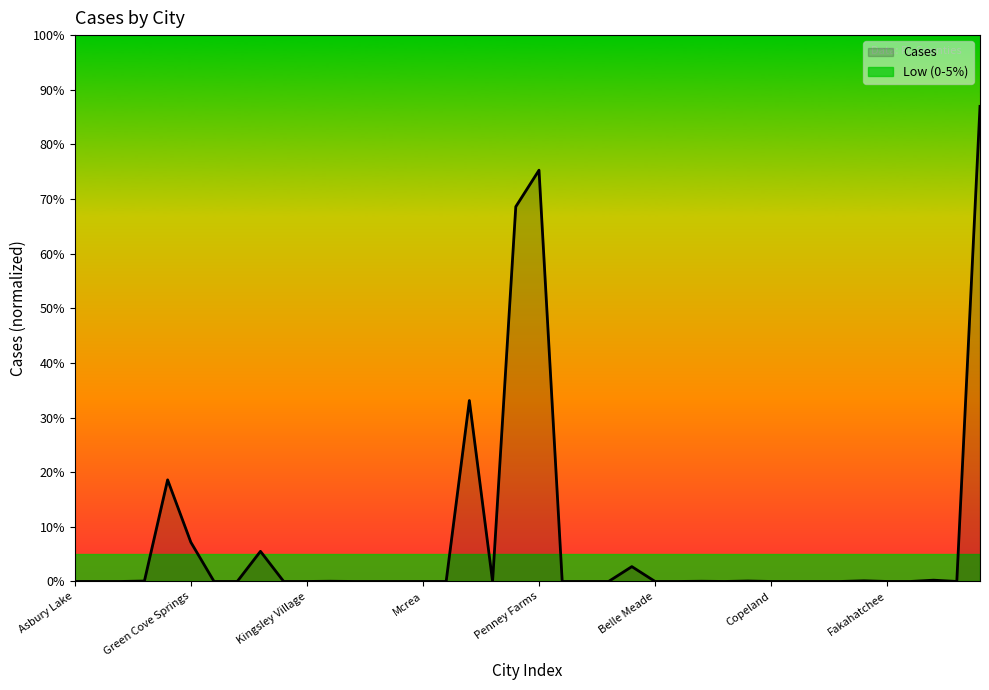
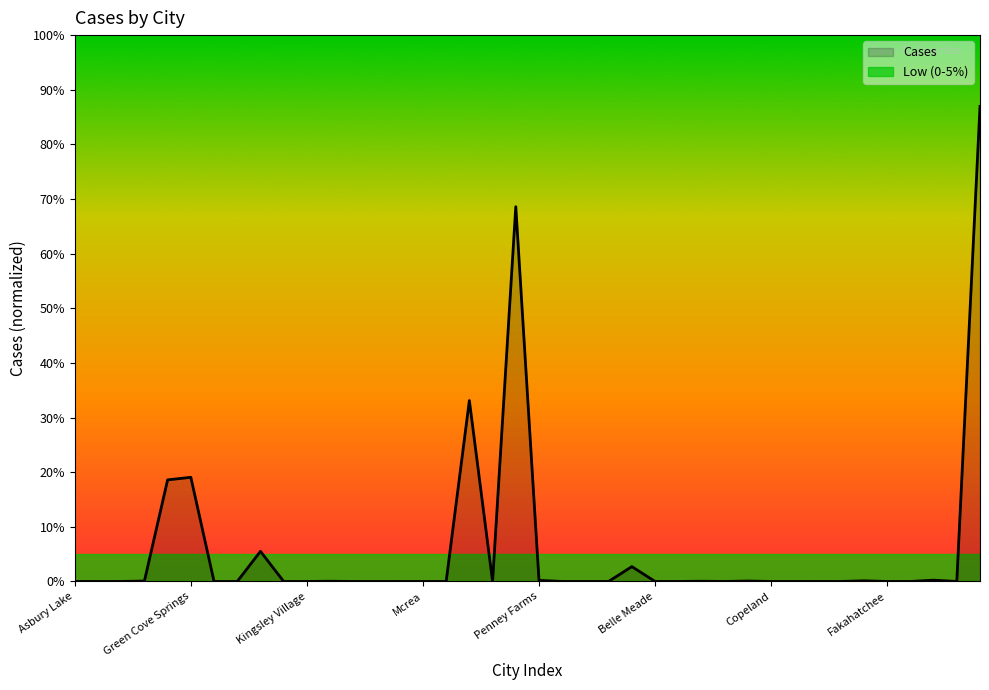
Cases, Green Cove Springs: 7% -> 19%
Cases, Penney Farms: 75% -> 0%
